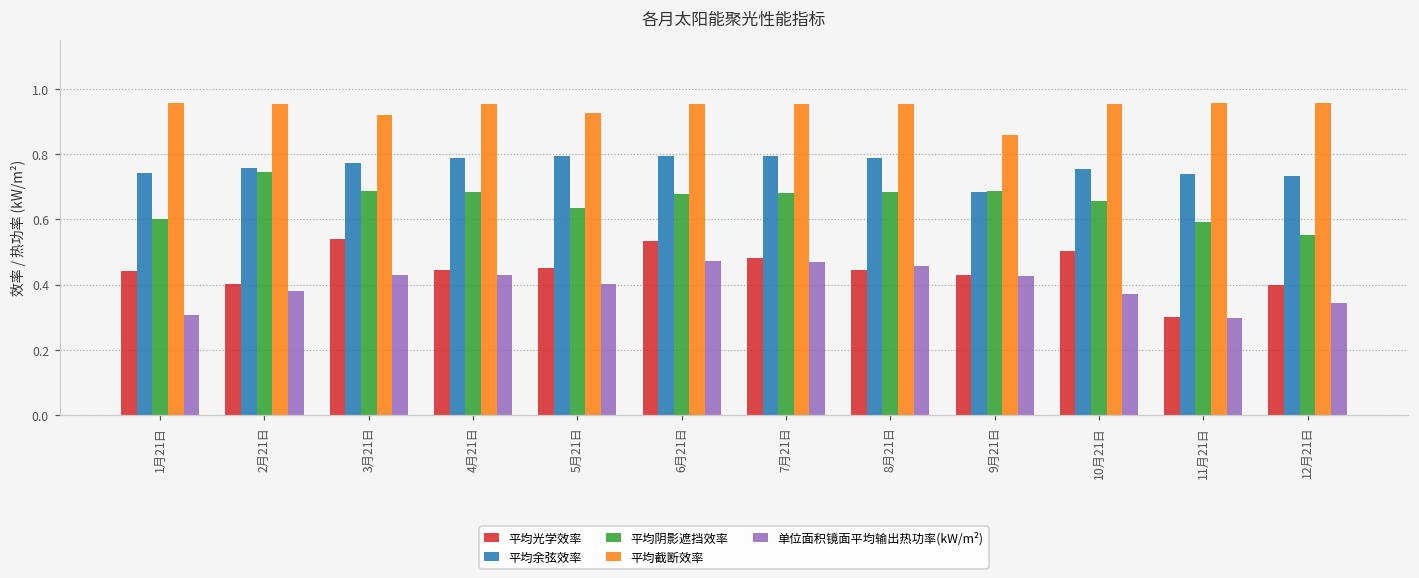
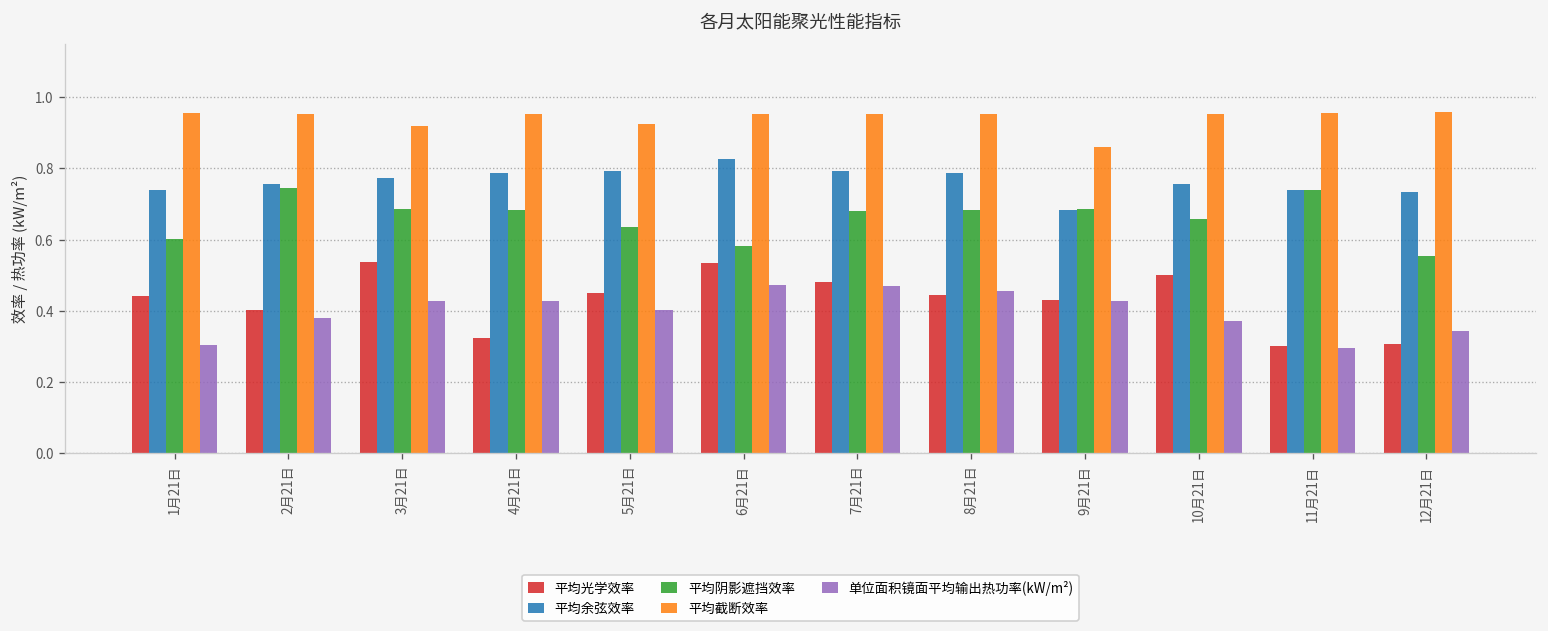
平均光学效率, 4月21日: 0.44 -> 0.32
平均余弦效率, 6月21日: 0.80 -> 0.83
平均阴影遮挡效率, 6月21日: 0.68 -> 0.58
平均阴影遮挡效率, 11月21日: 0.59 -> 0.74
平均光学效率, 12月21日: 0.40 -> 0.31
